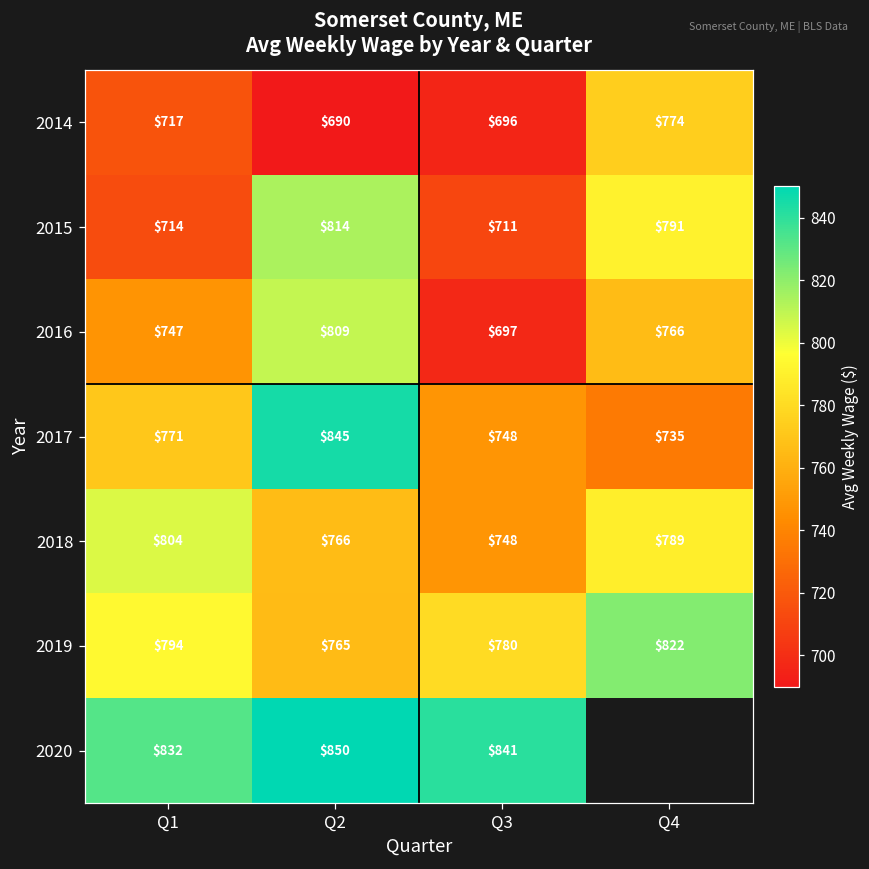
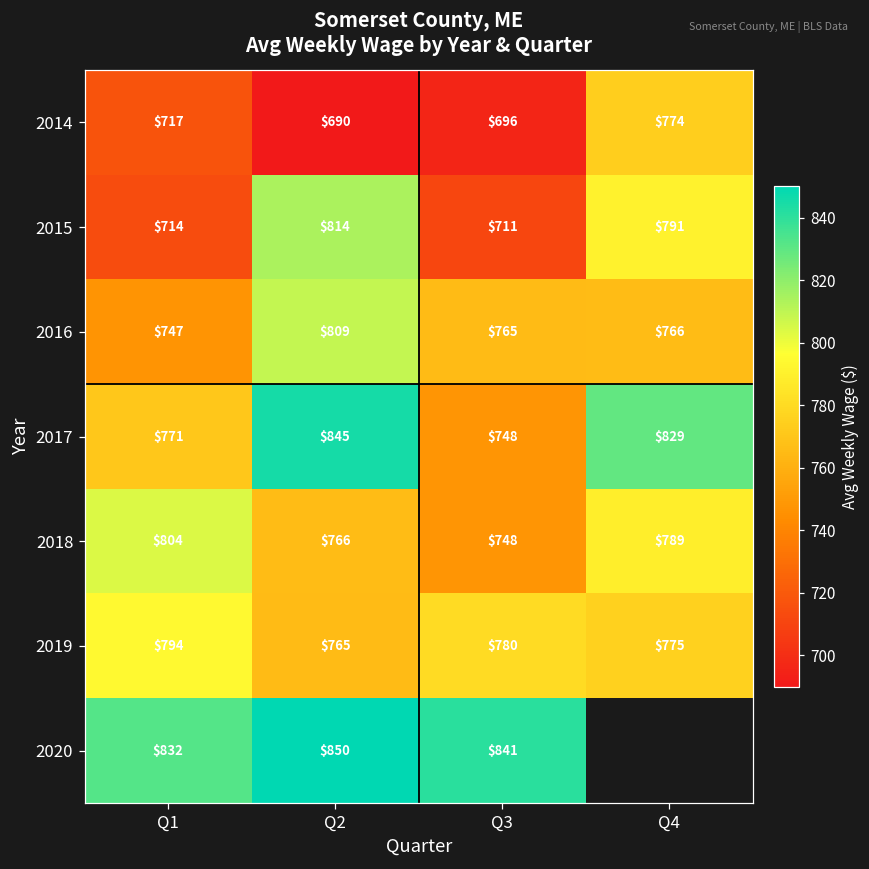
2016, Q3: $697 -> $765
2017, Q4: $735 -> $829
2019, Q4: $822 -> $775
